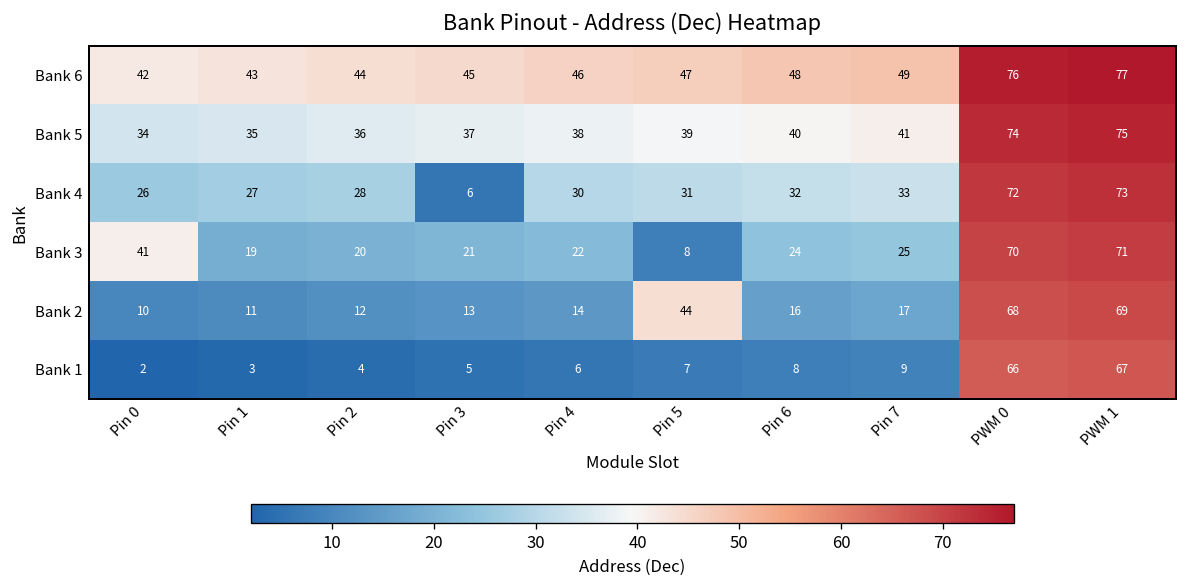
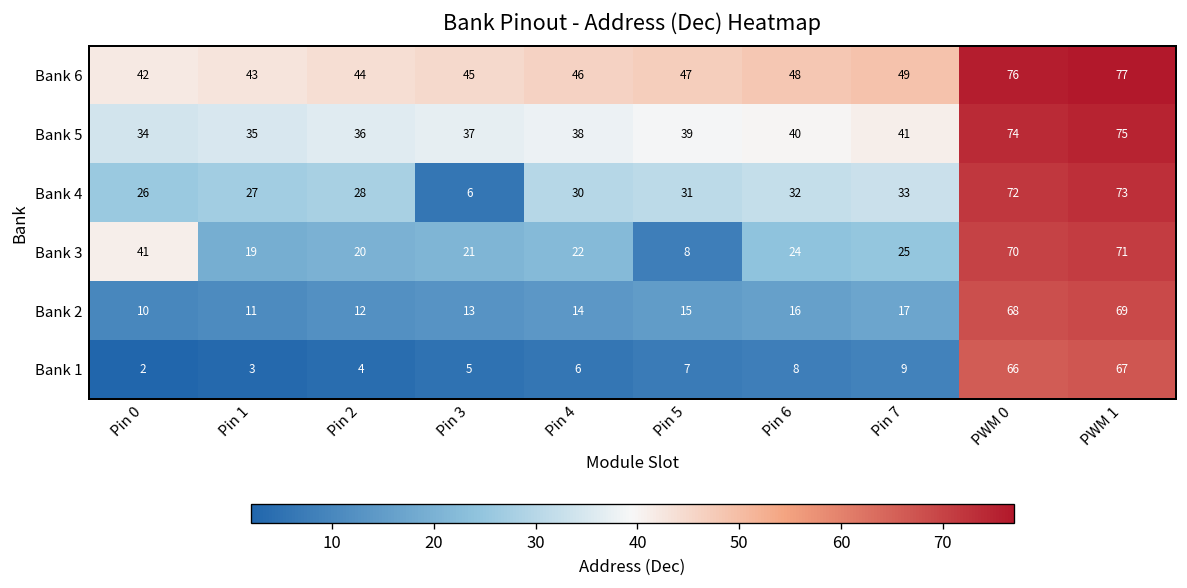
Bank 2, Pin 5: 44 -> 15
